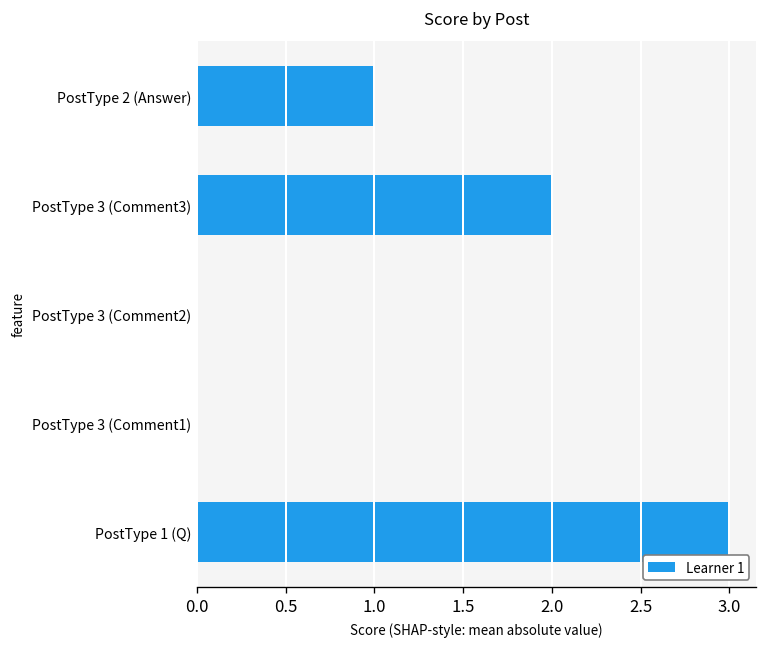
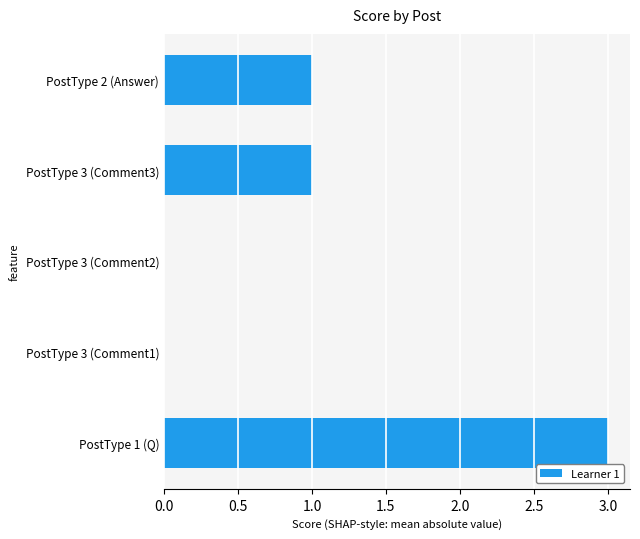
PostType 3 (Comment3): 2 -> 1
